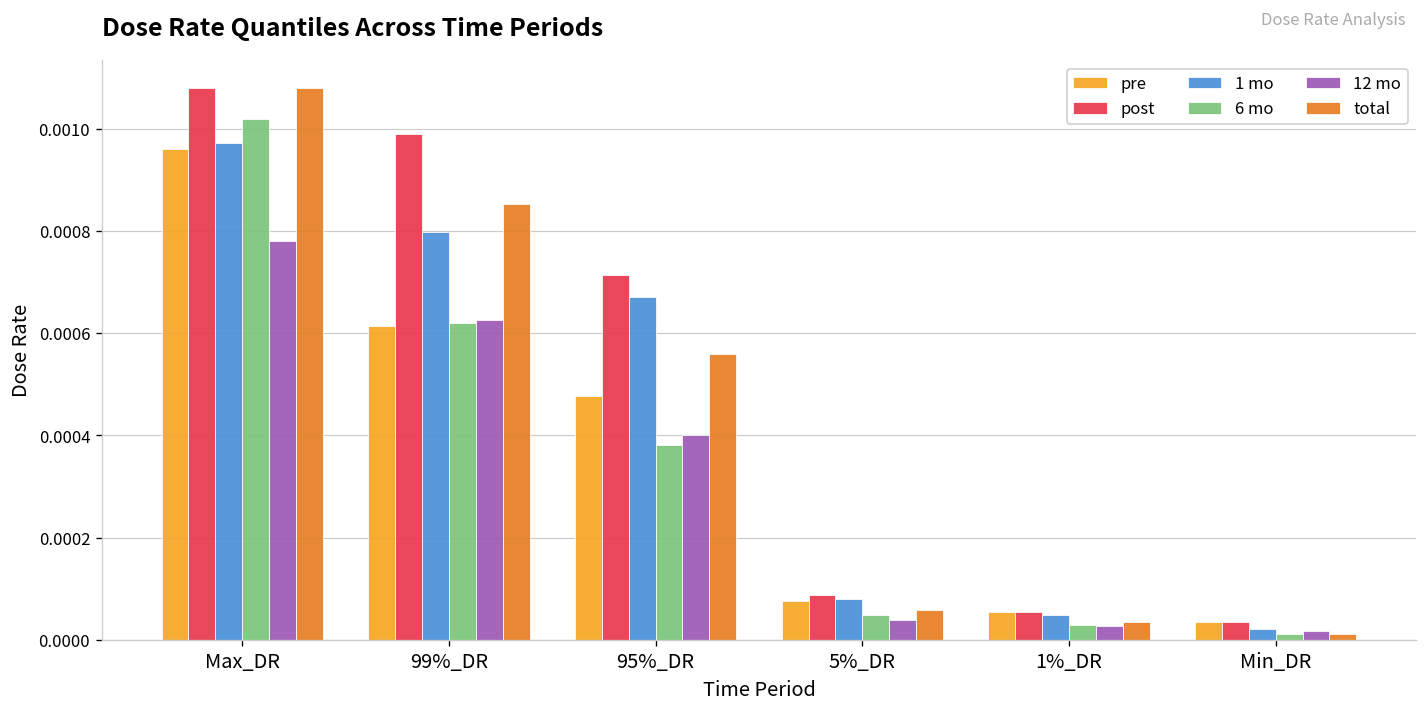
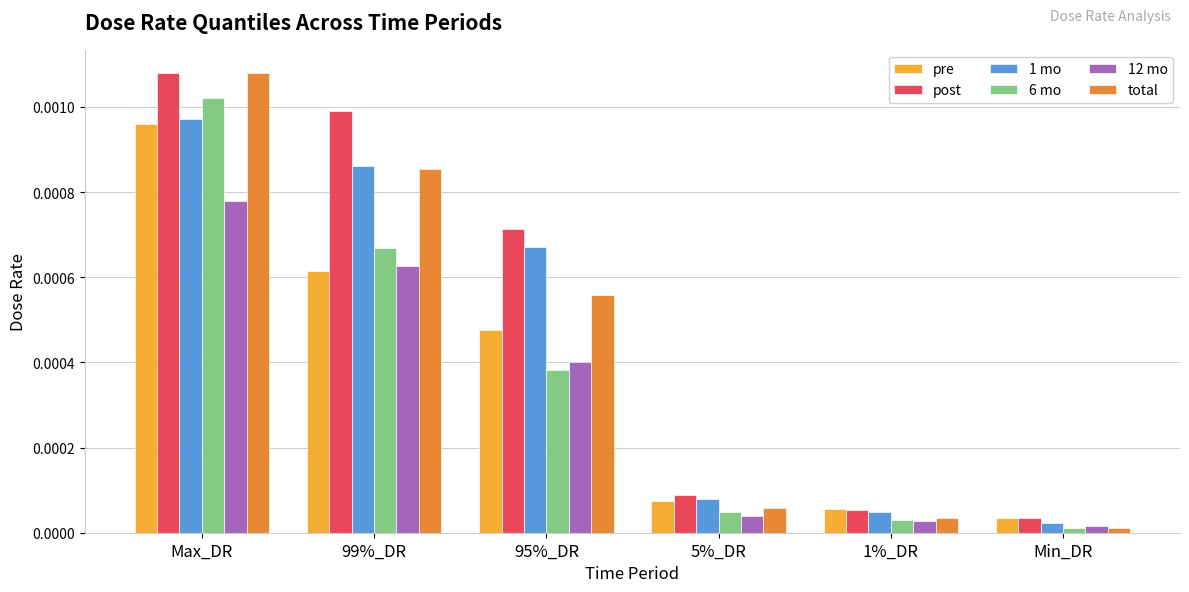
1 mo, 99%_DR: 0.00080 -> 0.00086
6 mo, 99%_DR: 0.00062 -> 0.00067
